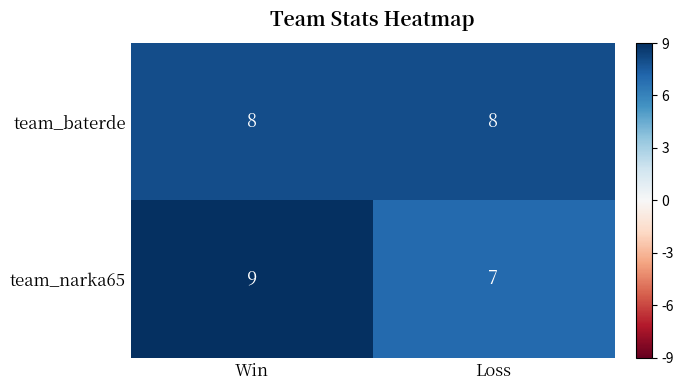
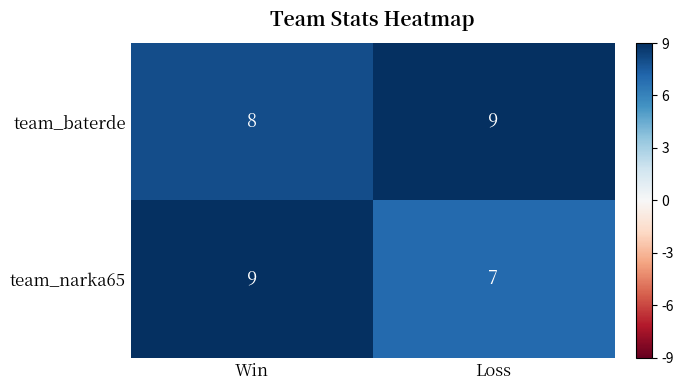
team_baterde, Loss: 8 -> 9
